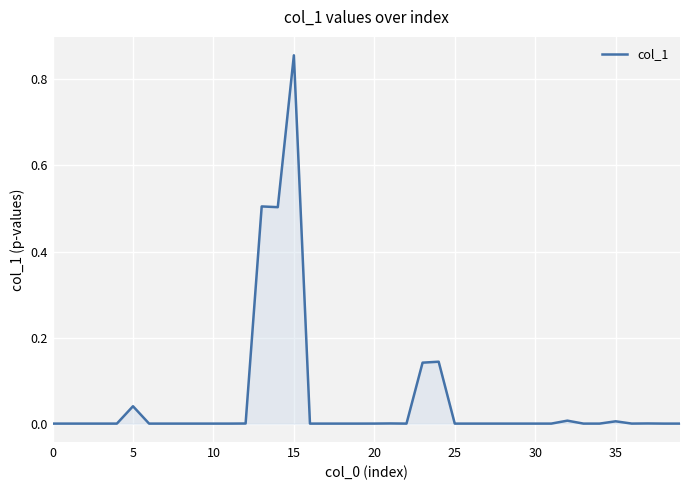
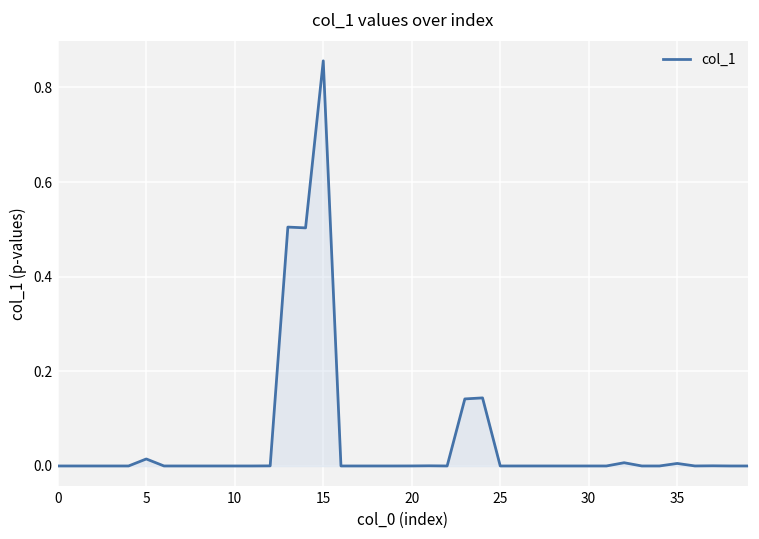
5: 0.04 -> 0.01
